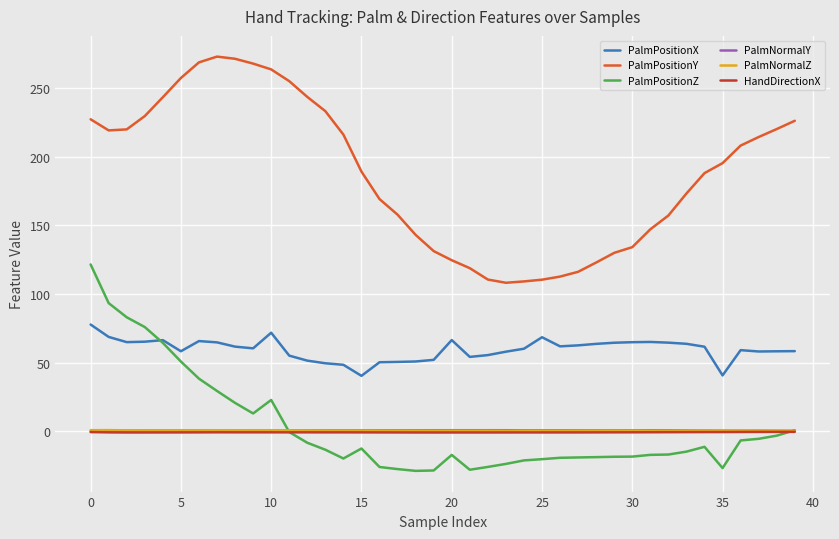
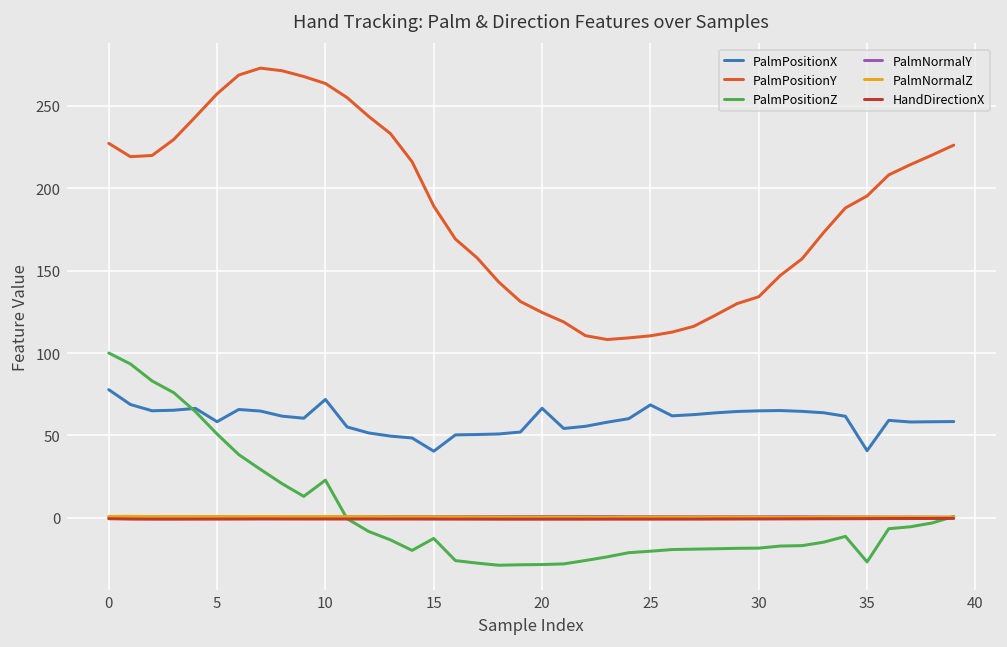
PalmPositionZ, 0: 122 -> 100
PalmPositionZ, 20: -17 -> -28
